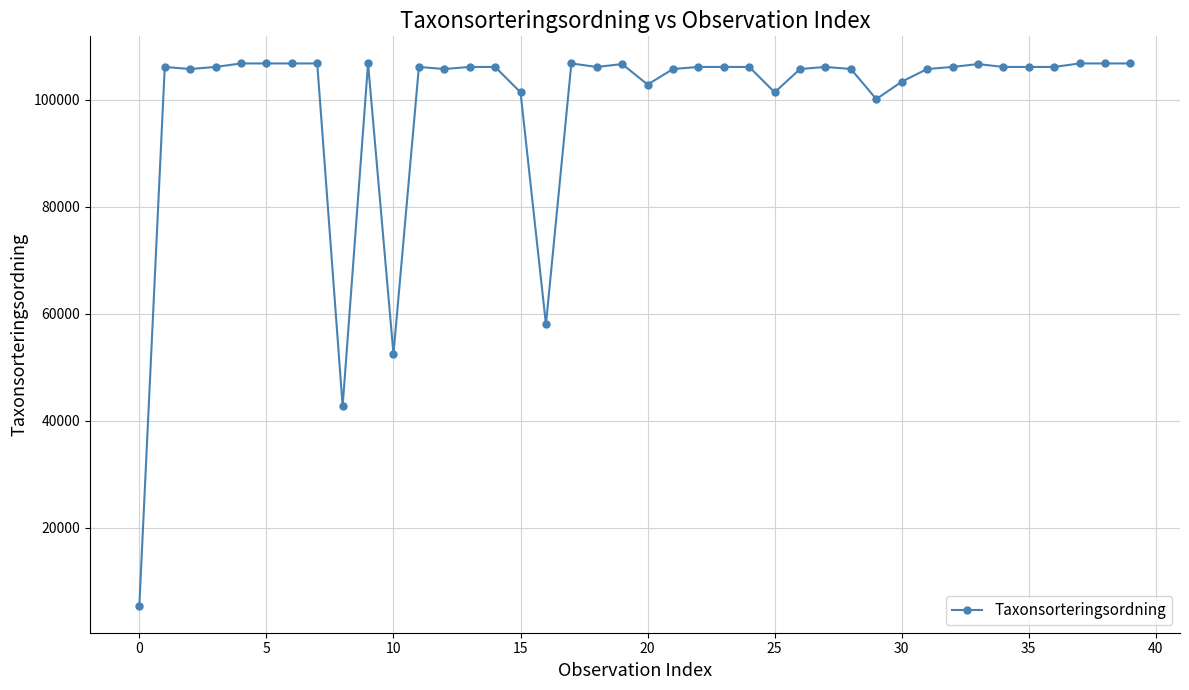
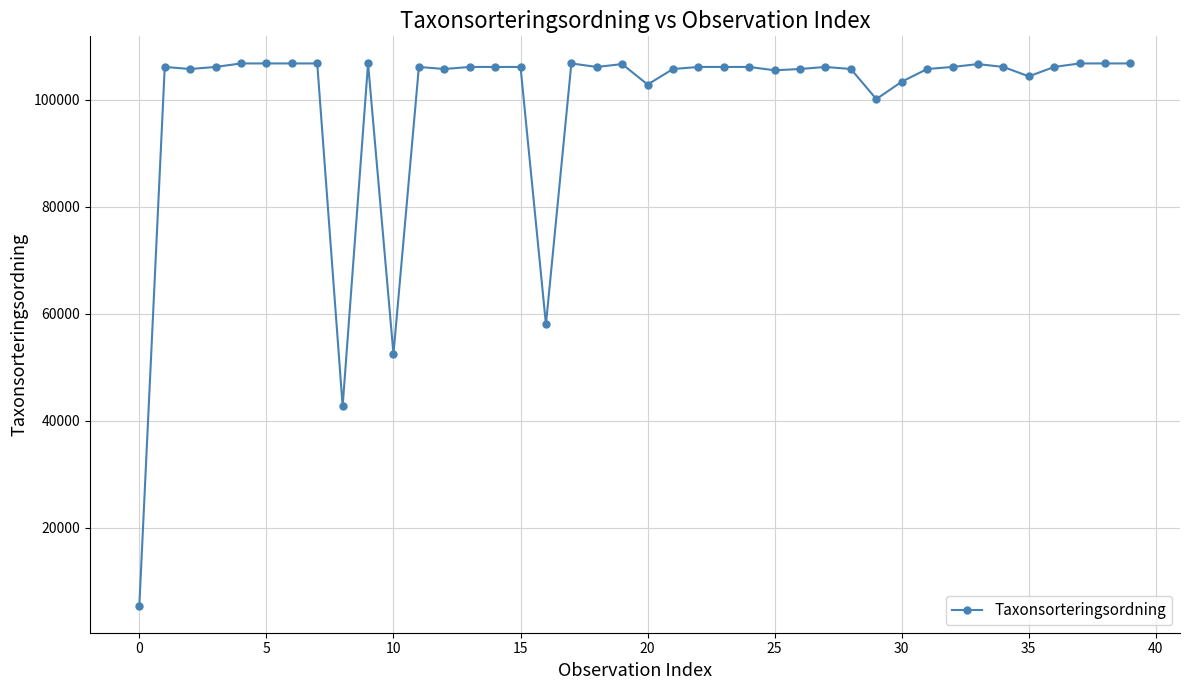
15: 101000 -> 106000
25: 101000 -> 106000
35: 106000 -> 104000
